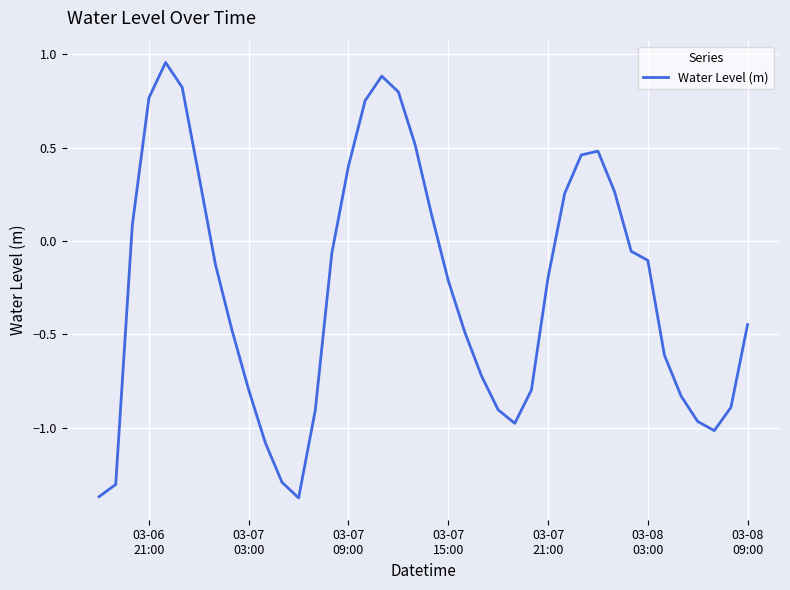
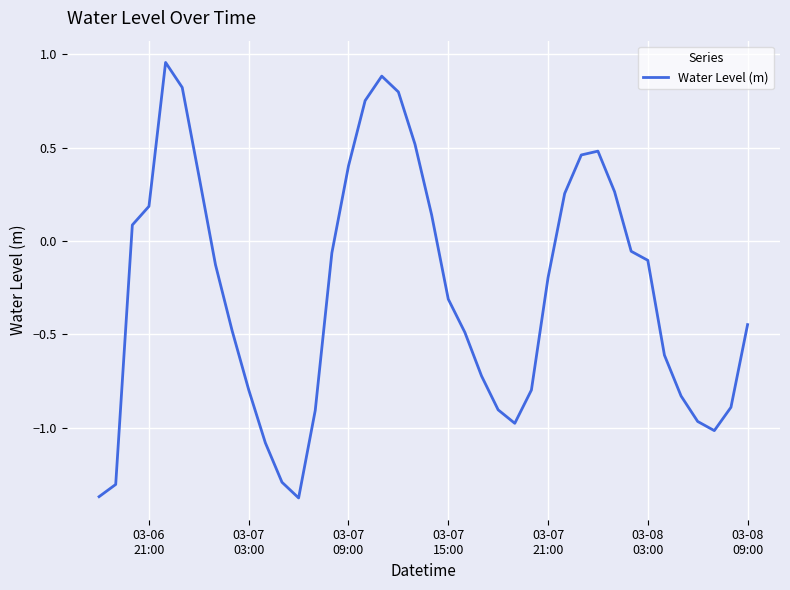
03-06 21:00: 0.77 -> 0.19
03-07 15:00: -0.21 -> -0.31
